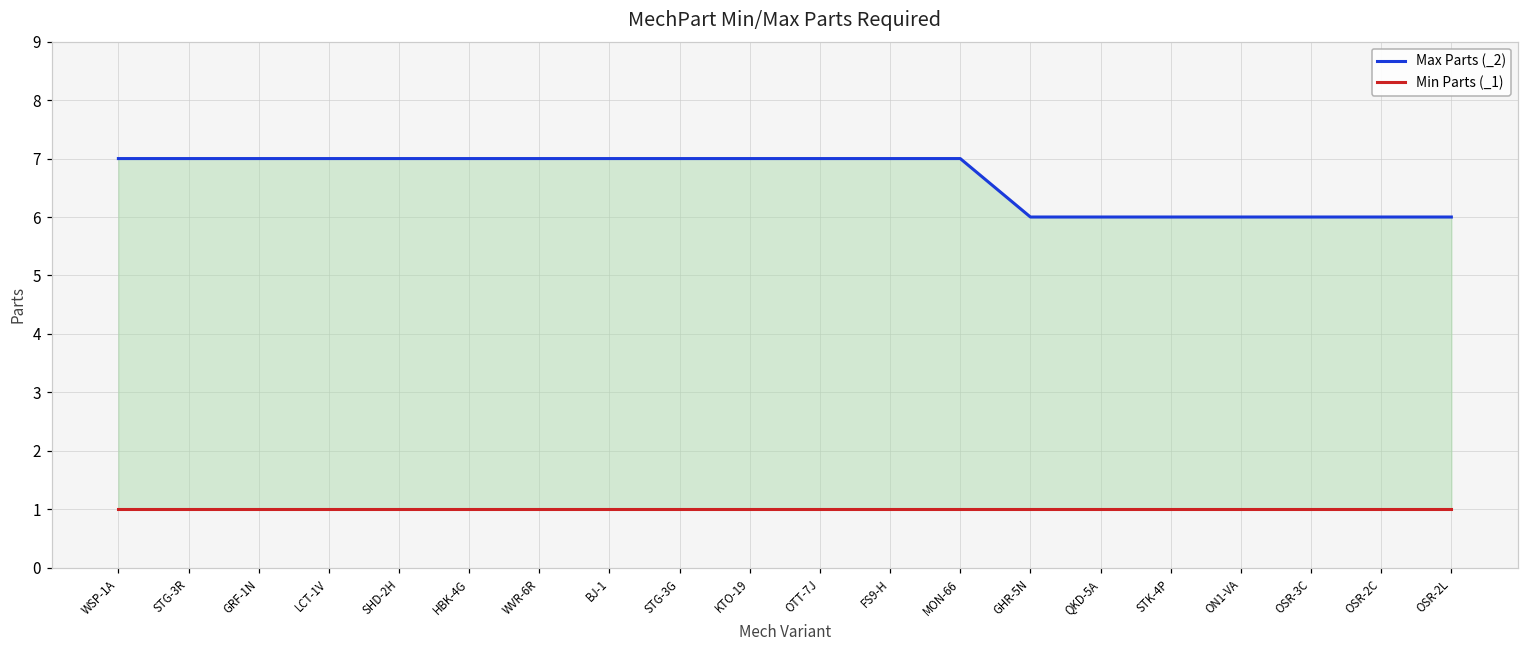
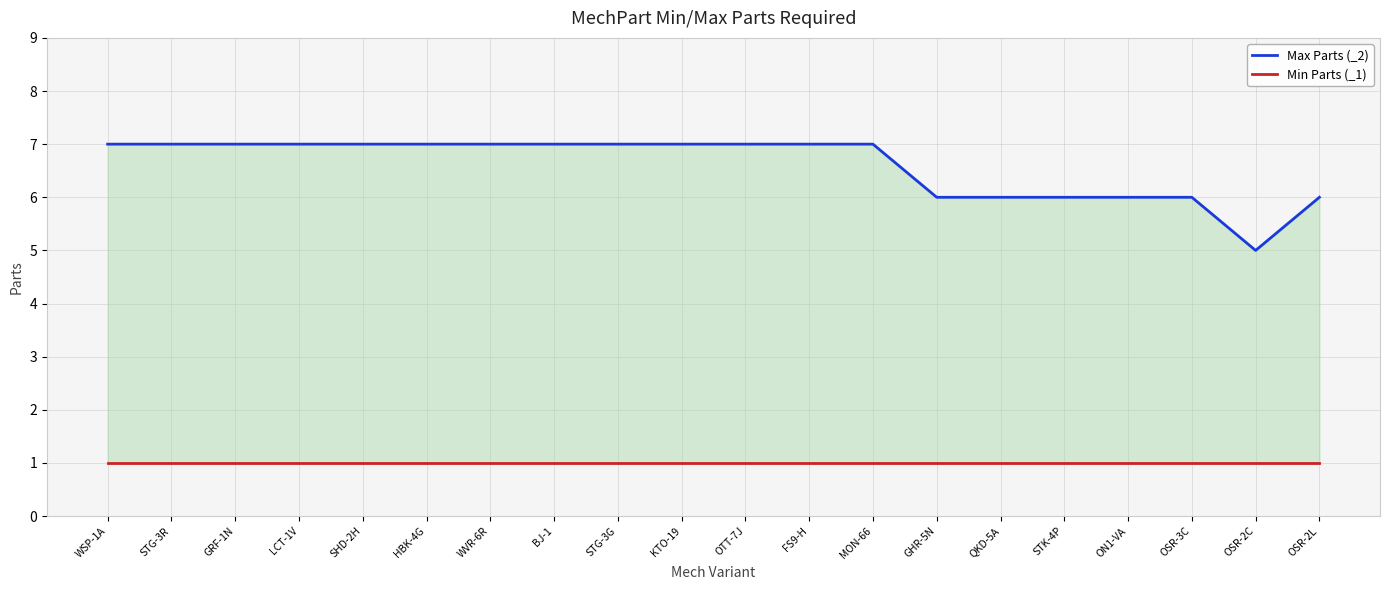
Max Parts (_2), OSR-2C: 6 -> 5
